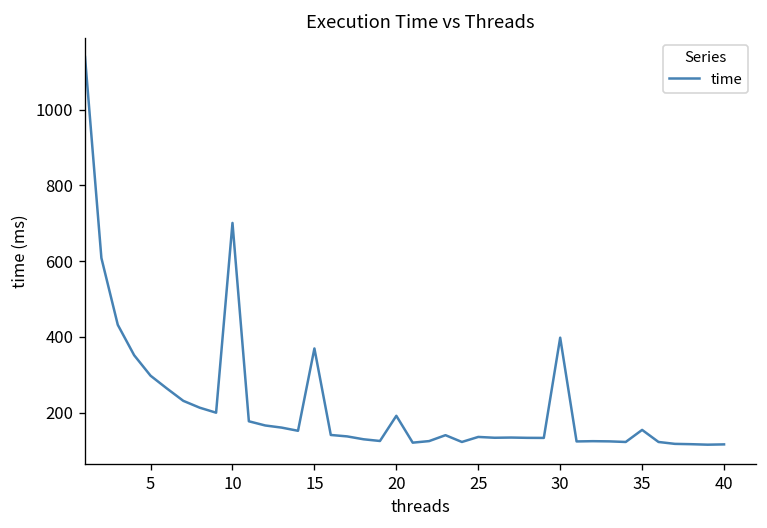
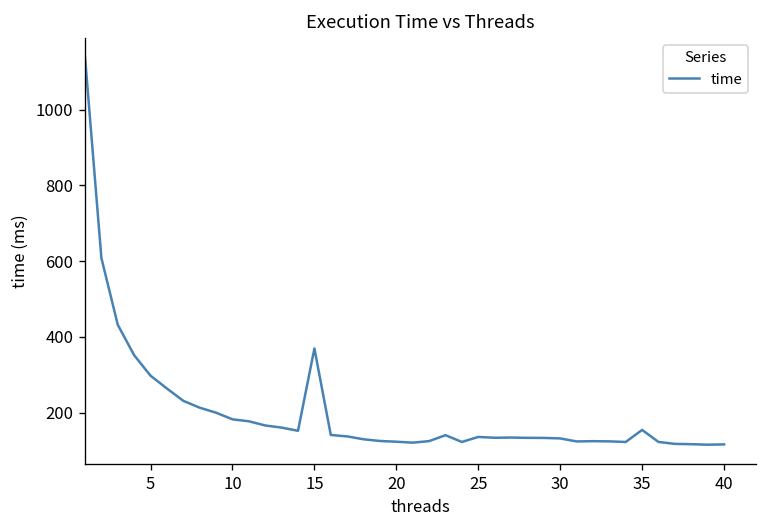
10: 700 -> 180
20: 190 -> 120
30: 400 -> 130
